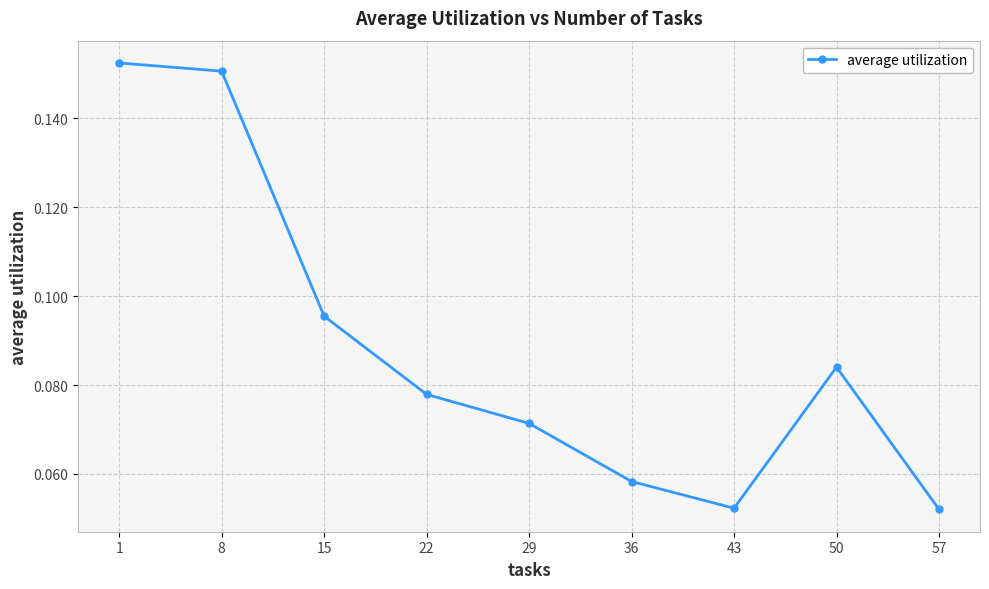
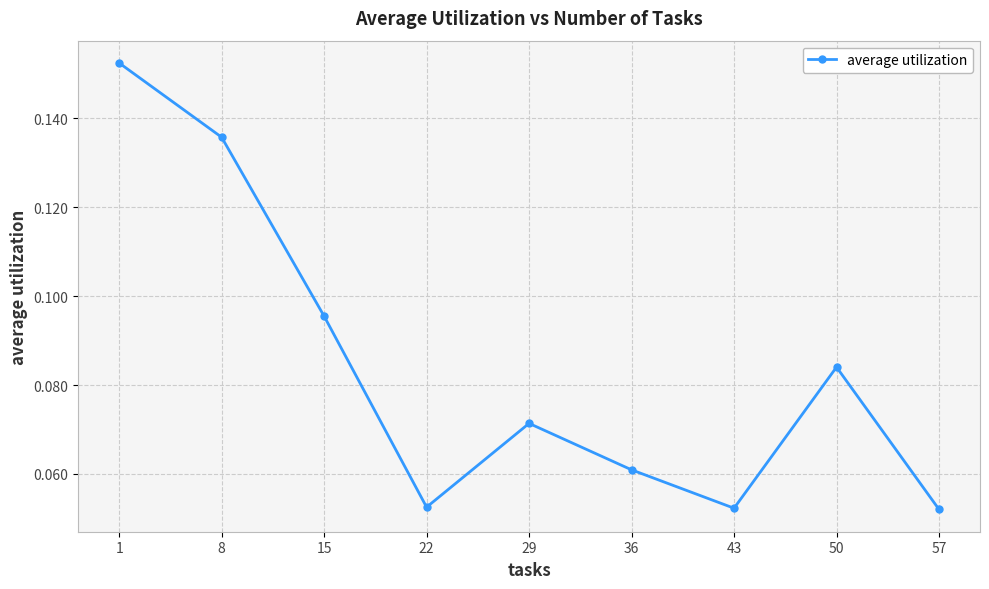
8: 0.151 -> 0.136
22: 0.078 -> 0.053
36: 0.058 -> 0.061
